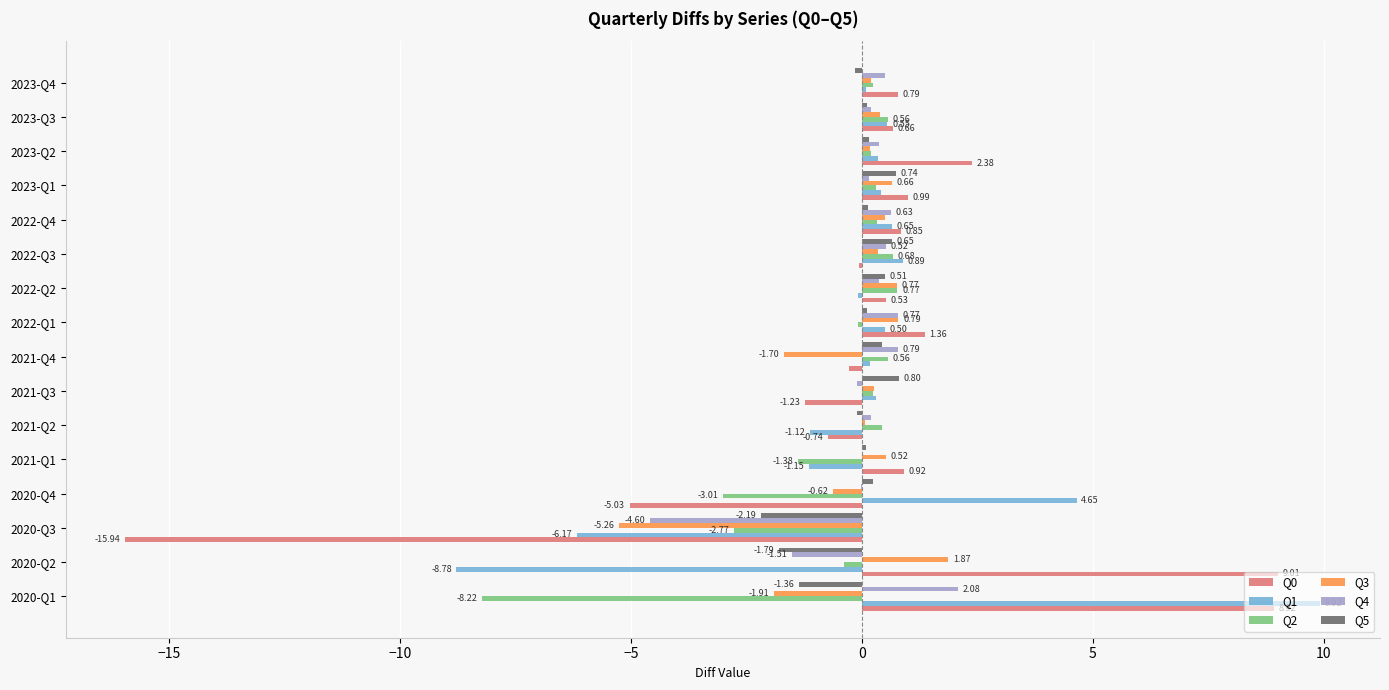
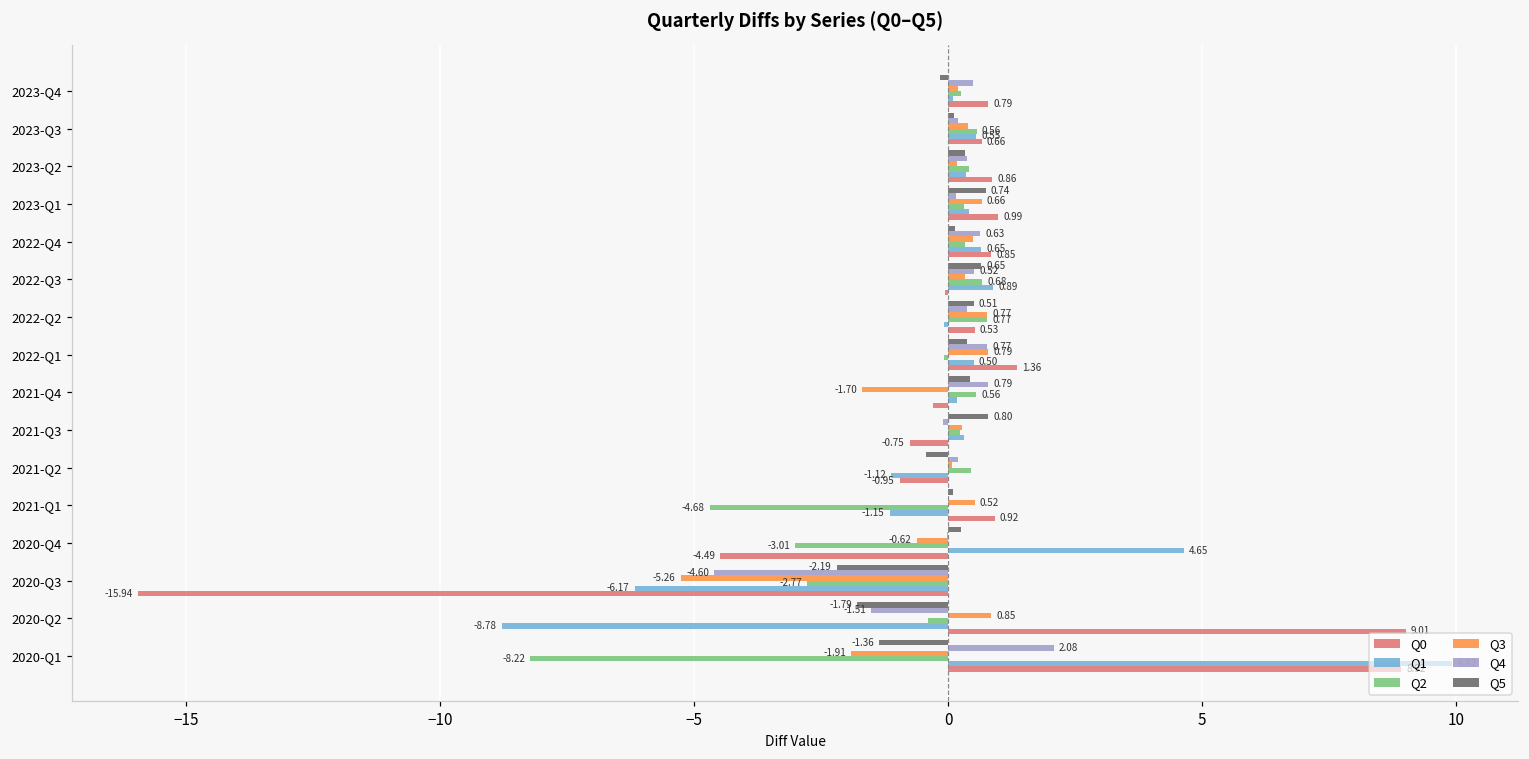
Q5, 2023-Q2: 0.2 -> 0.3
Q2, 2023-Q2: 0.2 -> 0.4
Q0, 2023-Q2: 2.38 -> 0.86
Q5, 2022-Q1: 0.1 -> 0.4
Q0, 2021-Q3: -1.23 -> -0.75
Q5, 2021-Q2: -0.1 -> -0.4
Q0, 2021-Q2: -0.74 -> -0.95
Q2, 2021-Q1: -1.38 -> -4.68
Q0, 2020-Q4: -5.03 -> -4.49
Q3, 2020-Q2: 1.87 -> 0.85
